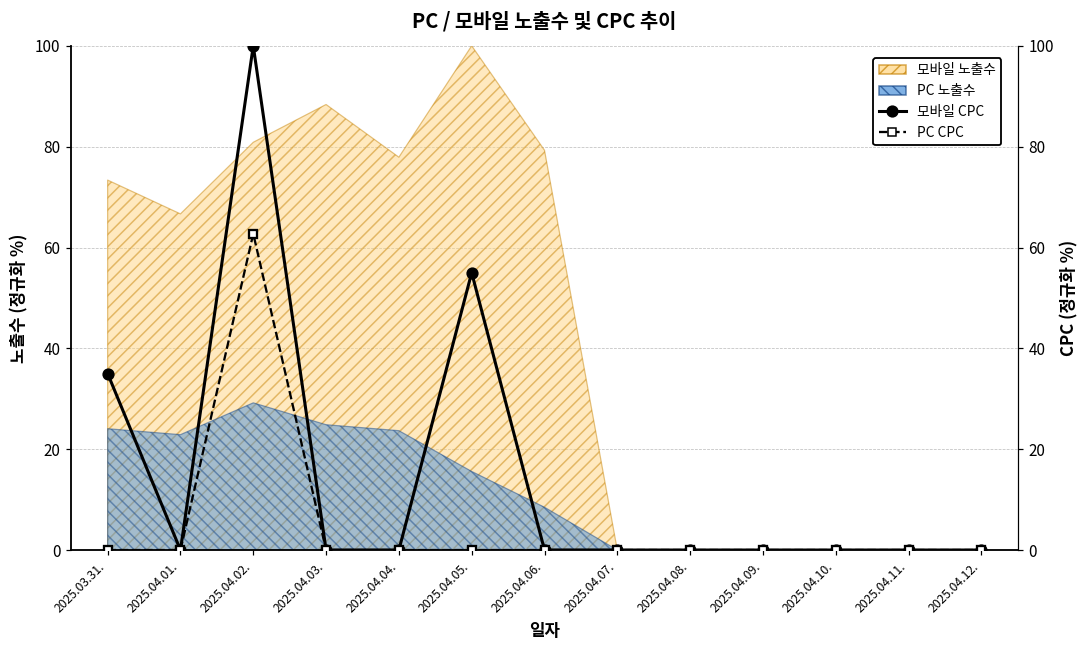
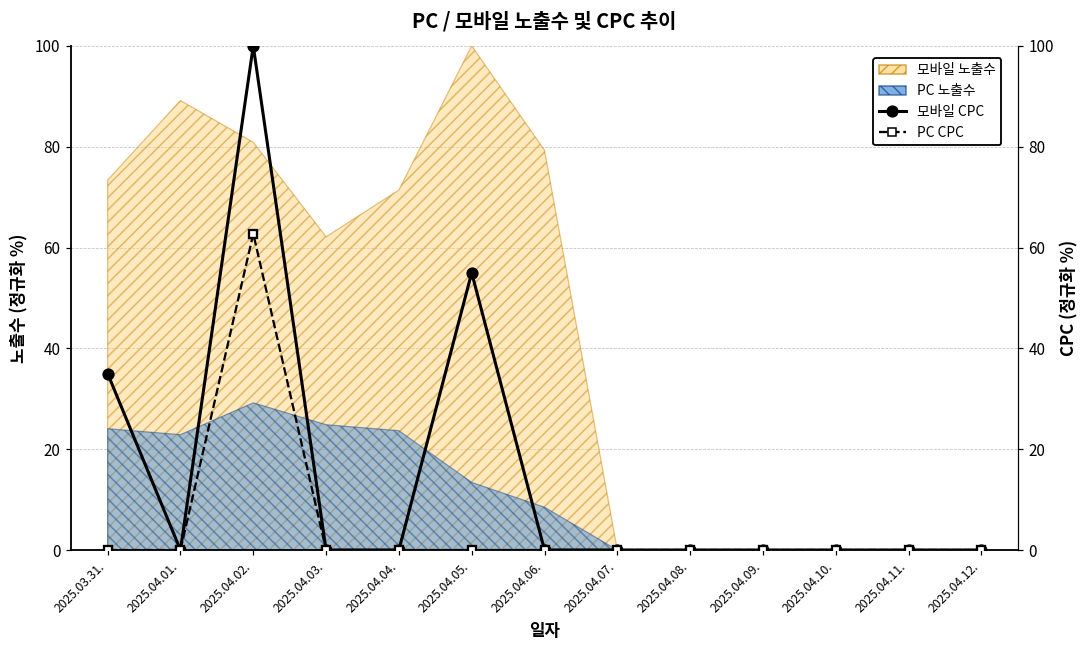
모바일 노출수, 2025.04.01.: 67 -> 89
모바일 노출수, 2025.04.03.: 88 -> 62
모바일 노출수, 2025.04.04.: 78 -> 71
PC 노출수, 2025.04.05.: 16 -> 13
